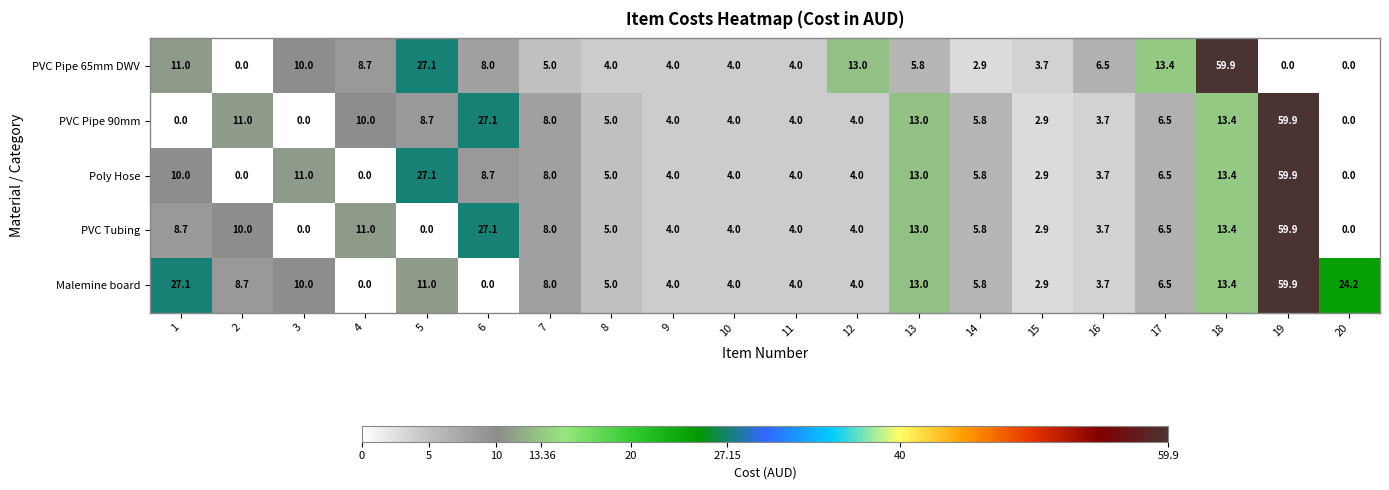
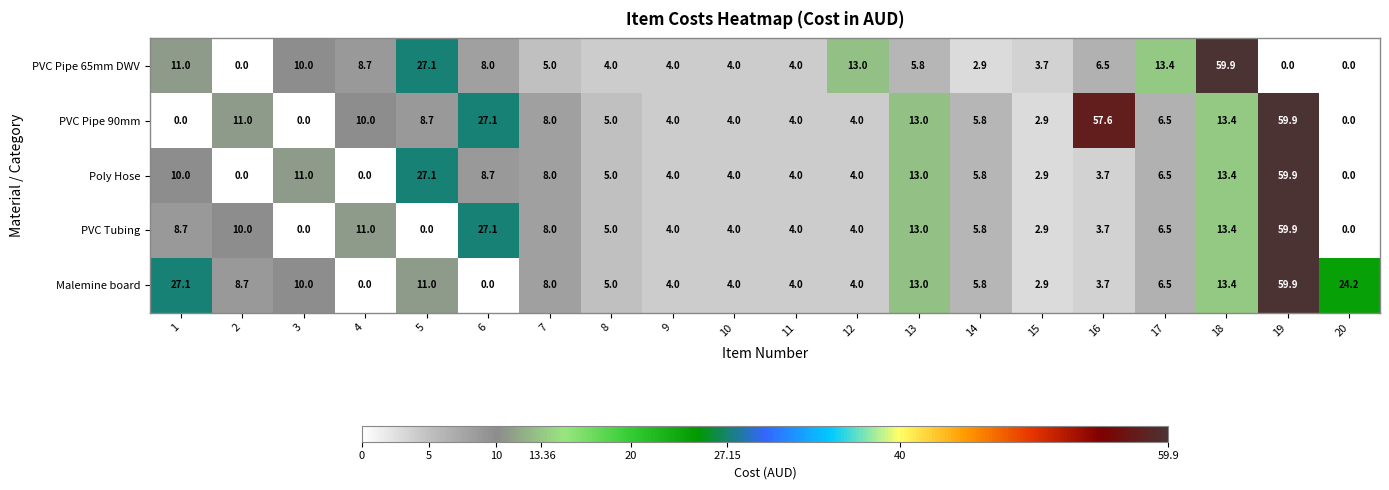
PVC Pipe 90mm, 16: 3.7 -> 57.6
